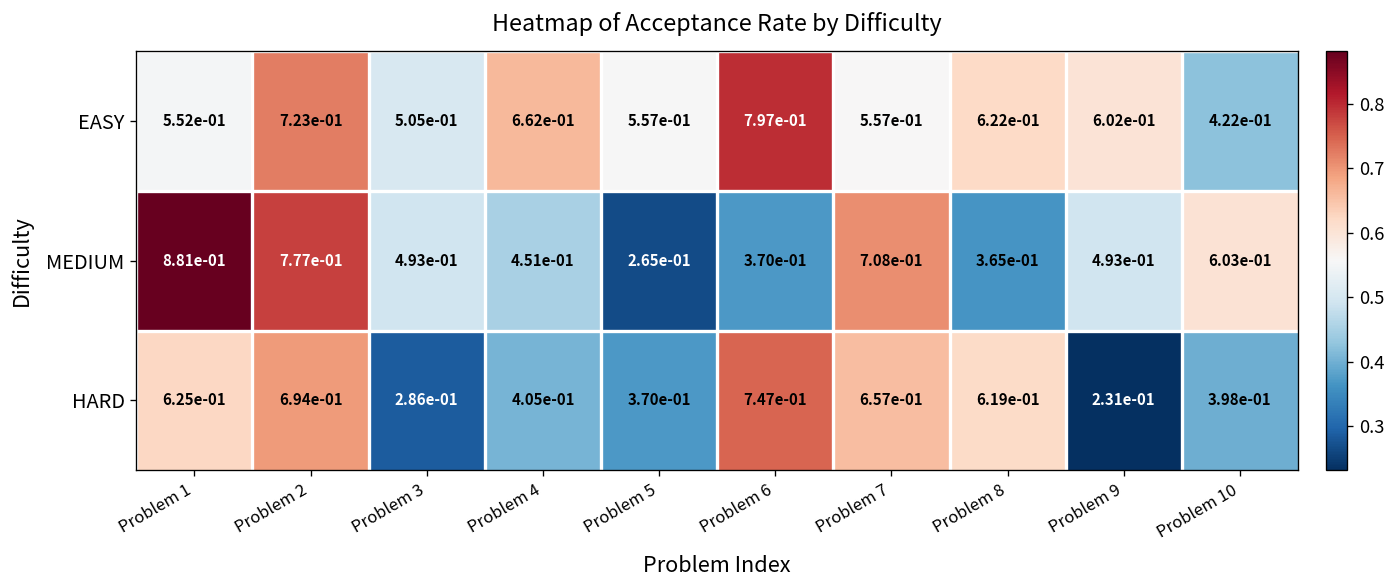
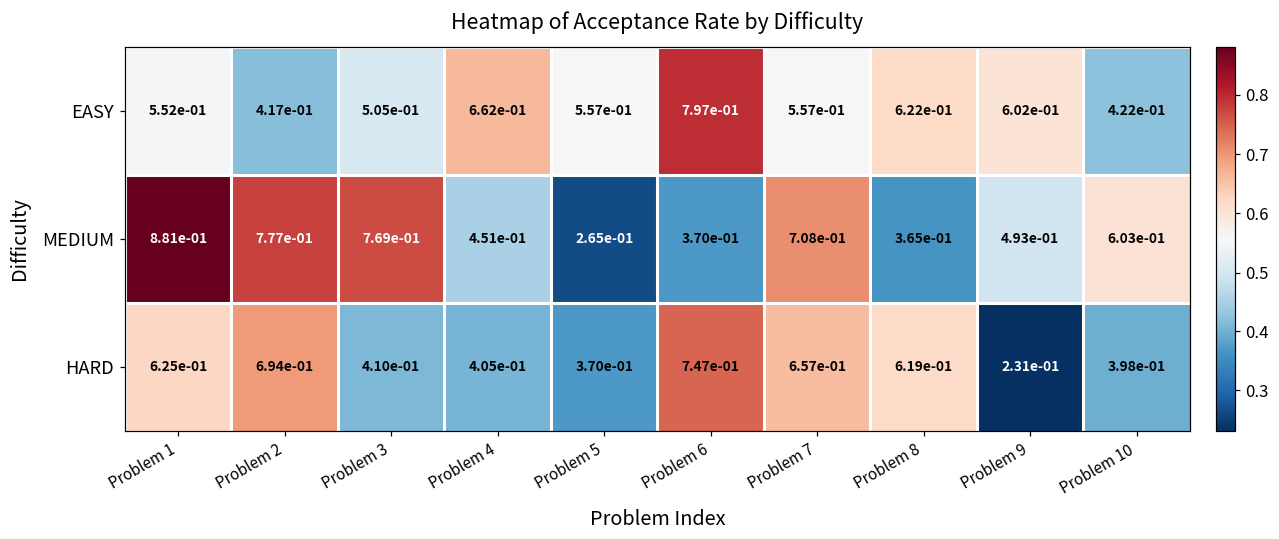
EASY, Problem 2: 7.23e-01 -> 4.17e-01
MEDIUM, Problem 3: 4.93e-01 -> 7.69e-01
HARD, Problem 3: 2.86e-01 -> 4.10e-01
